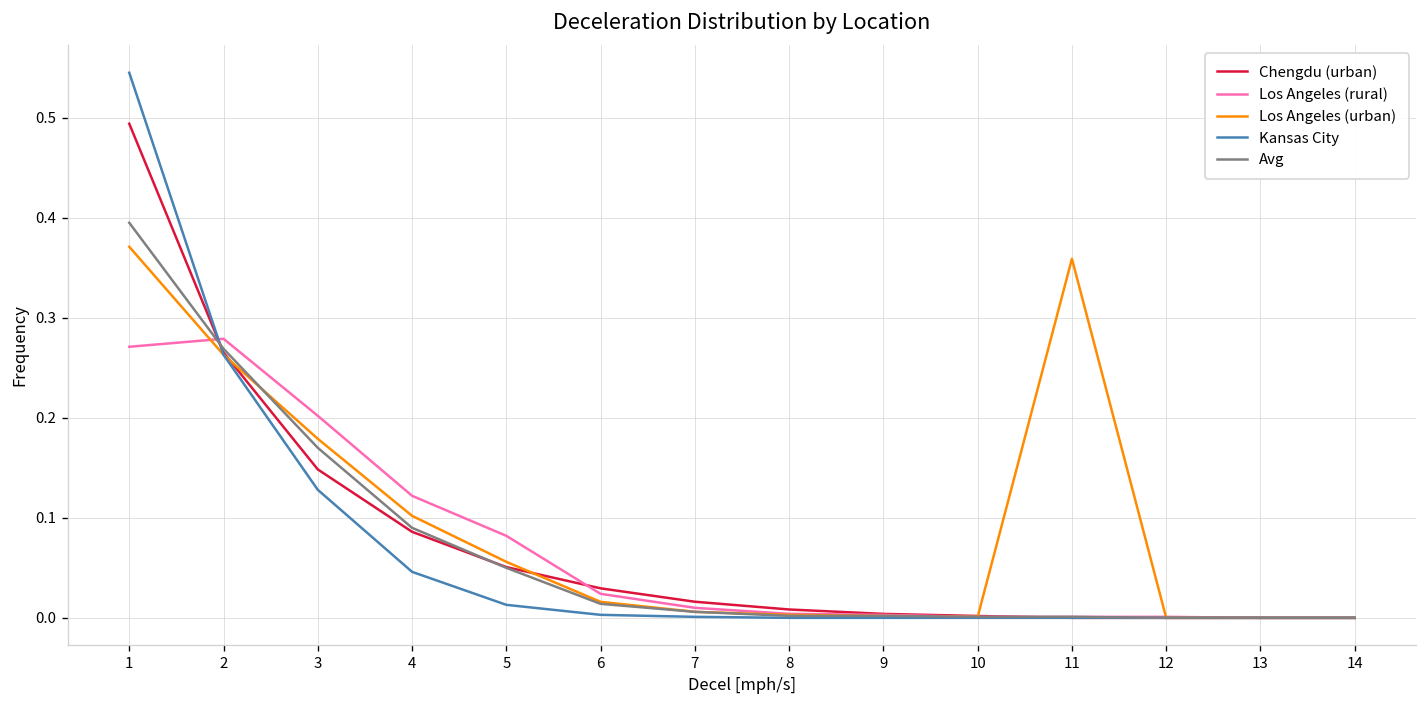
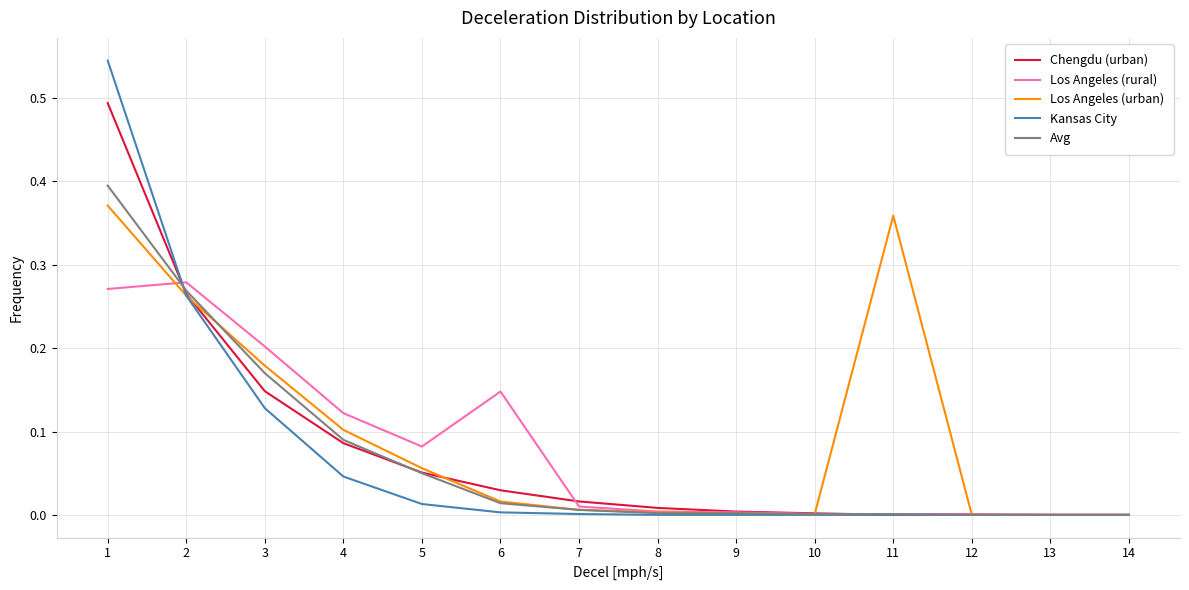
Los Angeles (rural), 6: 0.02 -> 0.15
